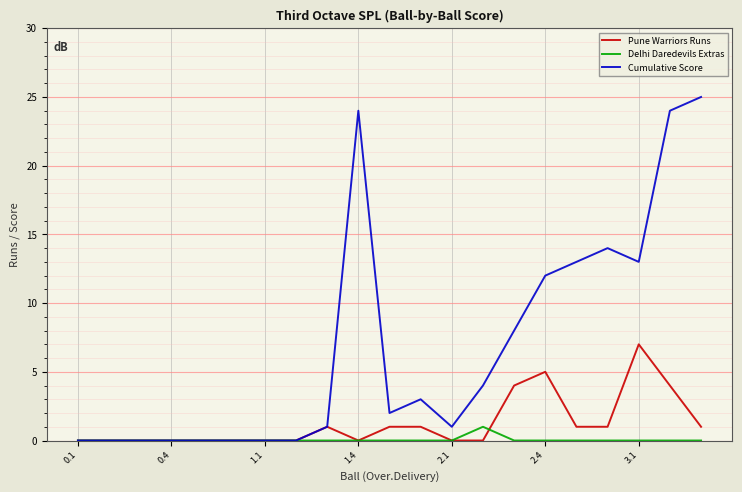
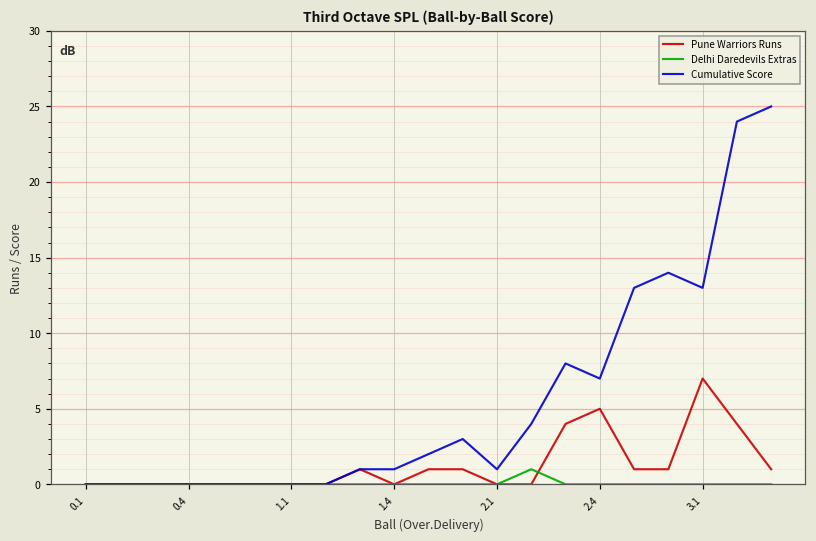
Cumulative Score, 1.4: 24 -> 1
Cumulative Score, 2.4: 12 -> 7
